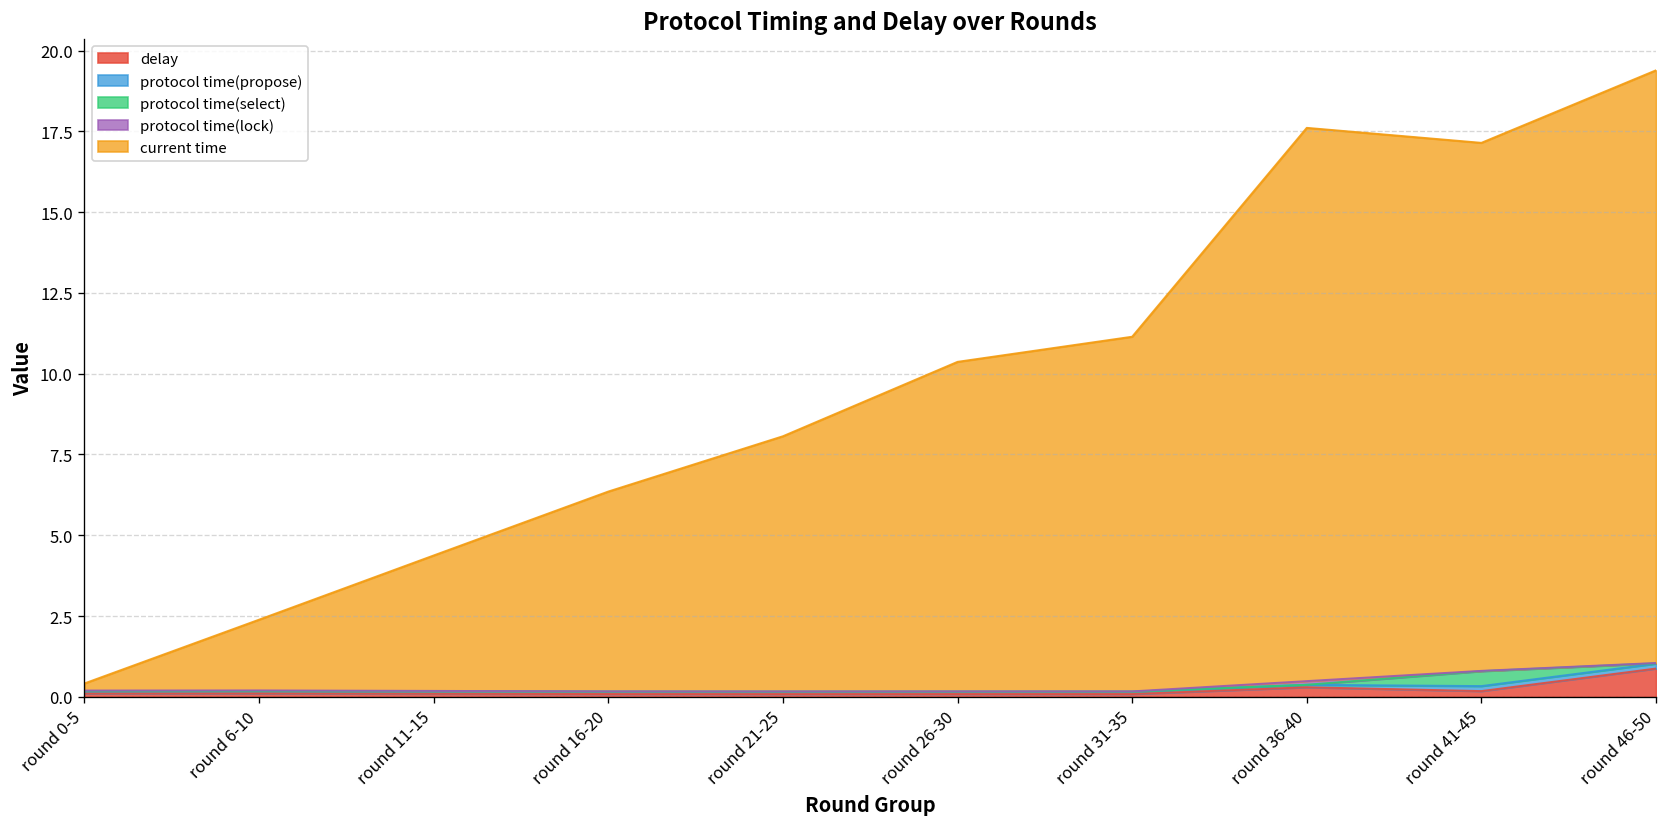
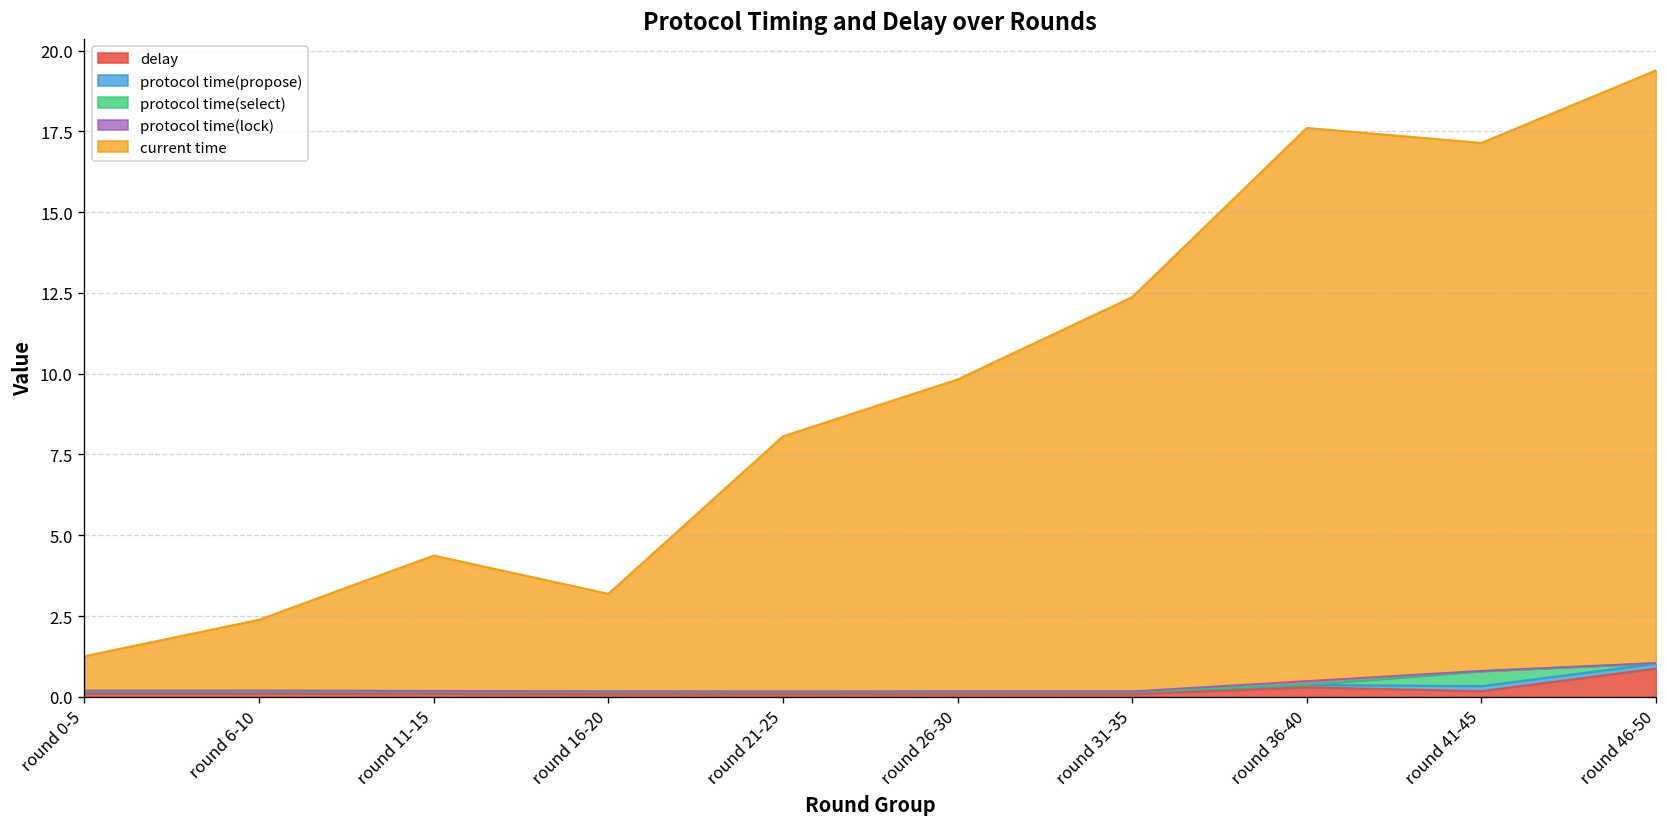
current time, round 0-5: 0.2 -> 1.1
current time, round 16-20: 6.2 -> 3.0
current time, round 26-30: 10.2 -> 9.7
current time, round 31-35: 11.0 -> 12.2
